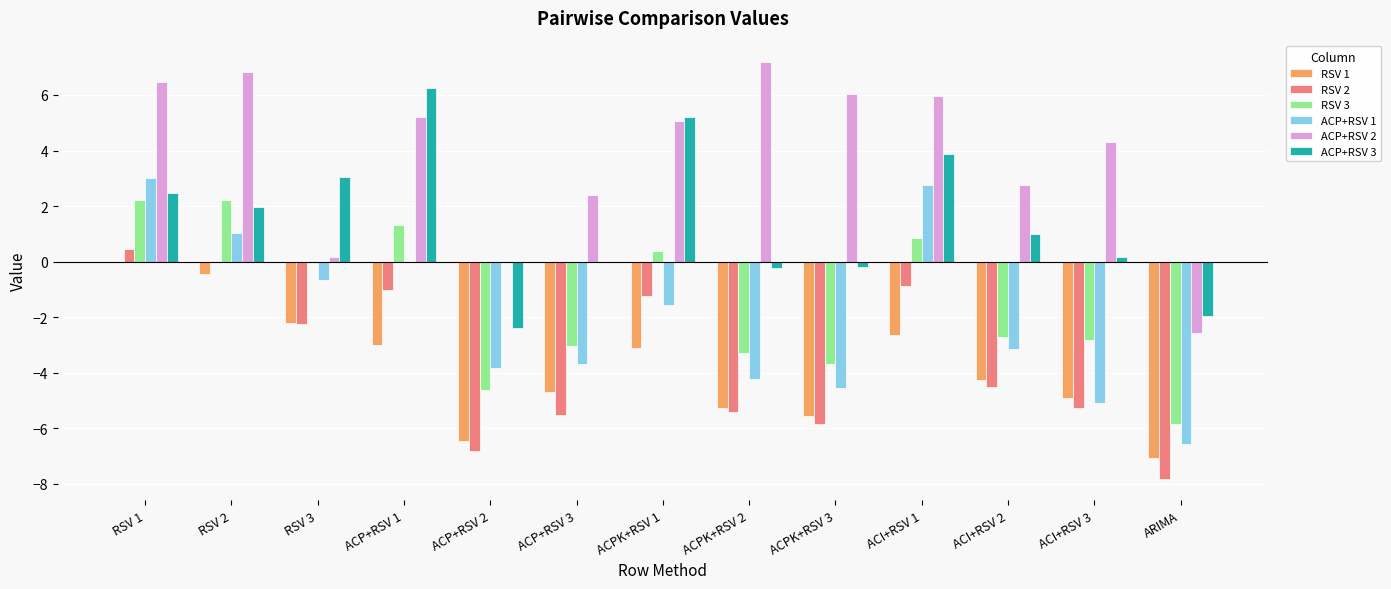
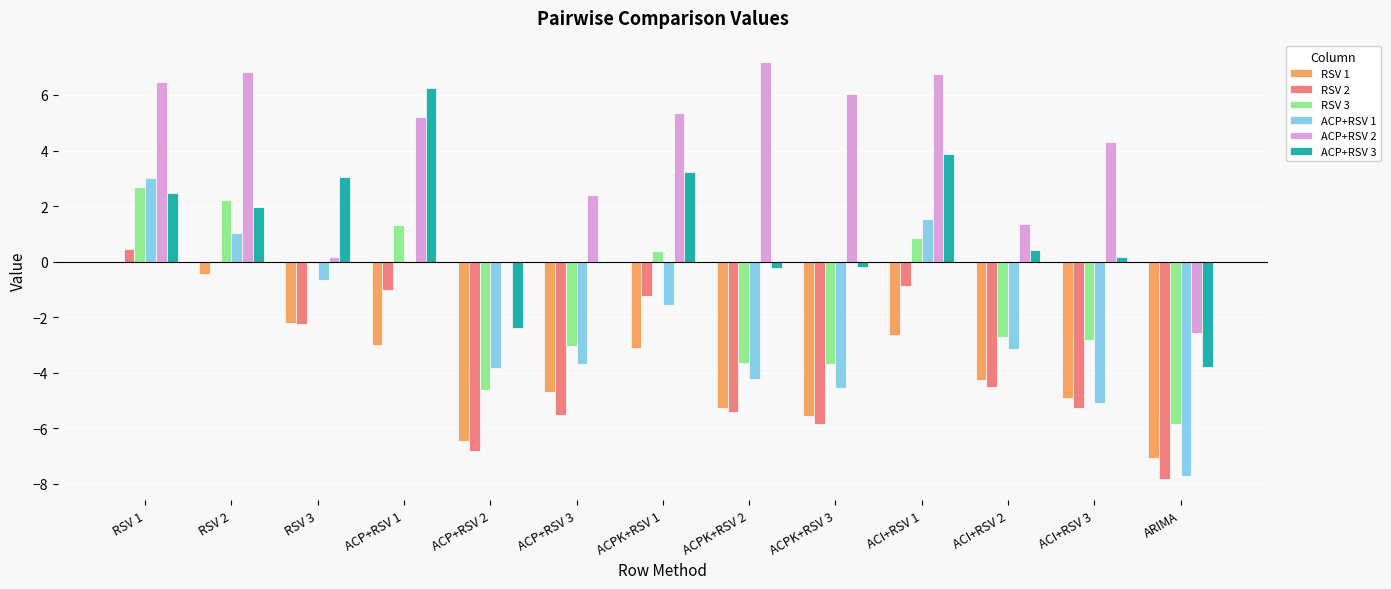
RSV 3, RSV 1: 2.2 -> 2.7
ACP+RSV 2, ACPK+RSV 1: 5.1 -> 5.4
ACP+RSV 3, ACPK+RSV 1: 5.2 -> 3.2
RSV 3, ACPK+RSV 2: -3.3 -> -3.7
ACP+RSV 1, ACI+RSV 1: 2.8 -> 1.5
ACP+RSV 2, ACI+RSV 1: 6.0 -> 6.7
ACP+RSV 2, ACI+RSV 2: 2.7 -> 1.4
ACP+RSV 3, ACI+RSV 2: 1.0 -> 0.4
ACP+RSV 1, ARIMA: -6.6 -> -7.7
ACP+RSV 3, ARIMA: -2.0 -> -3.8
